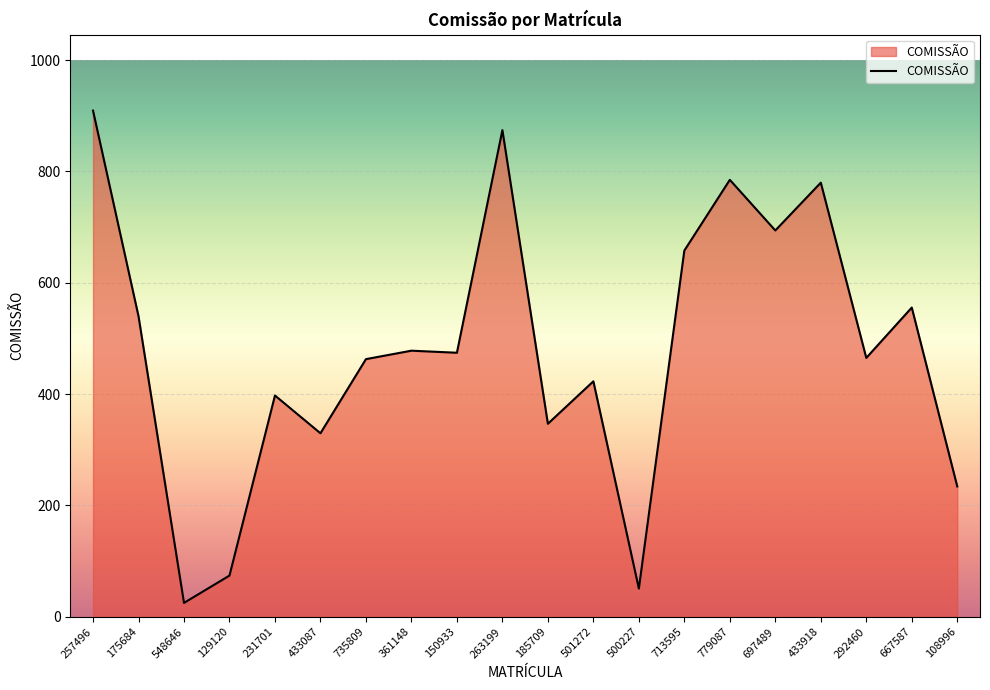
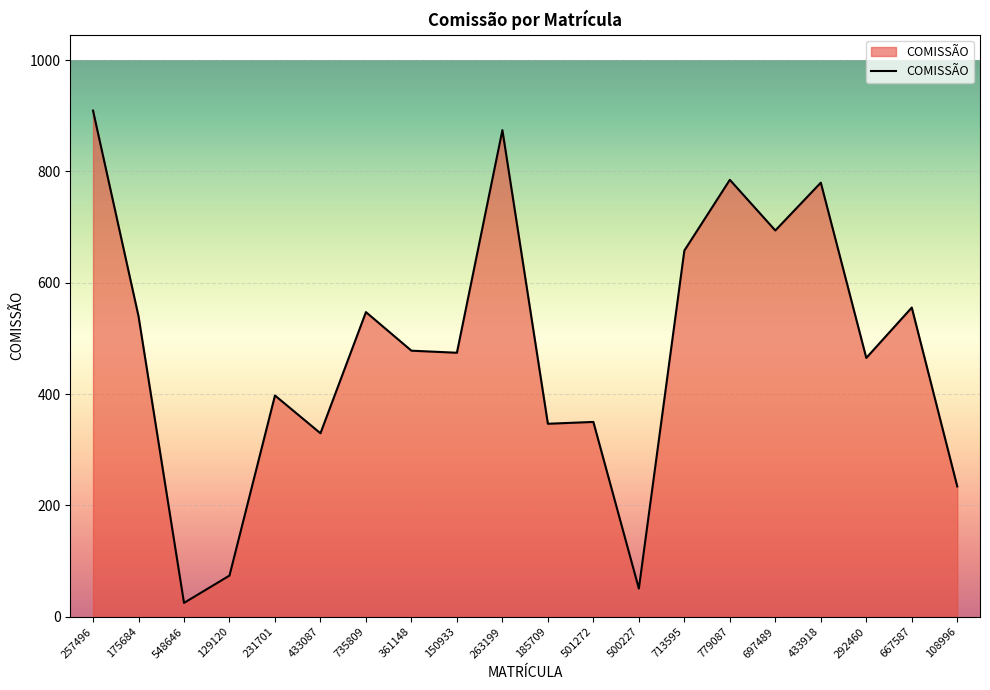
735809: 460 -> 550
501272: 420 -> 350
